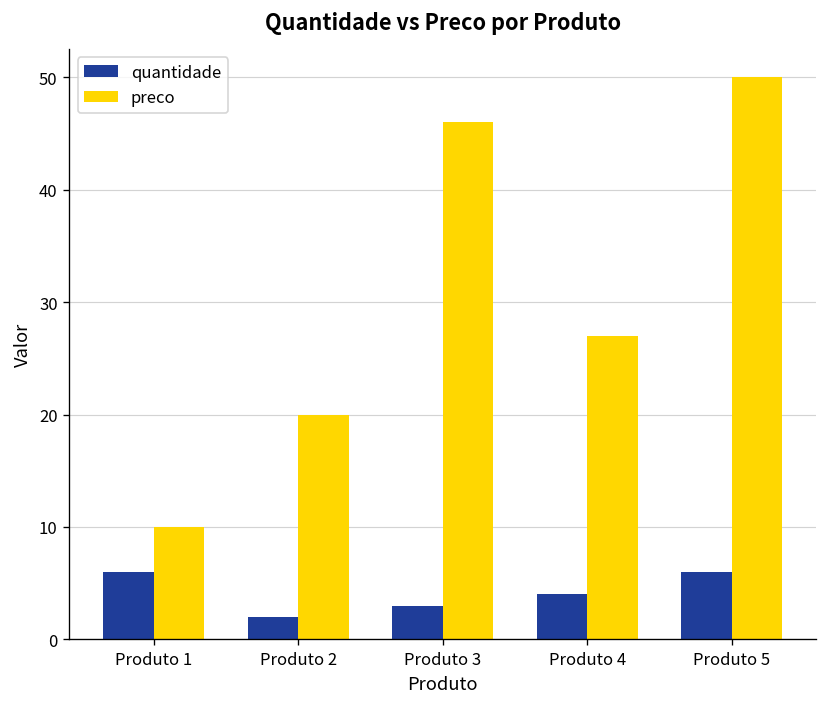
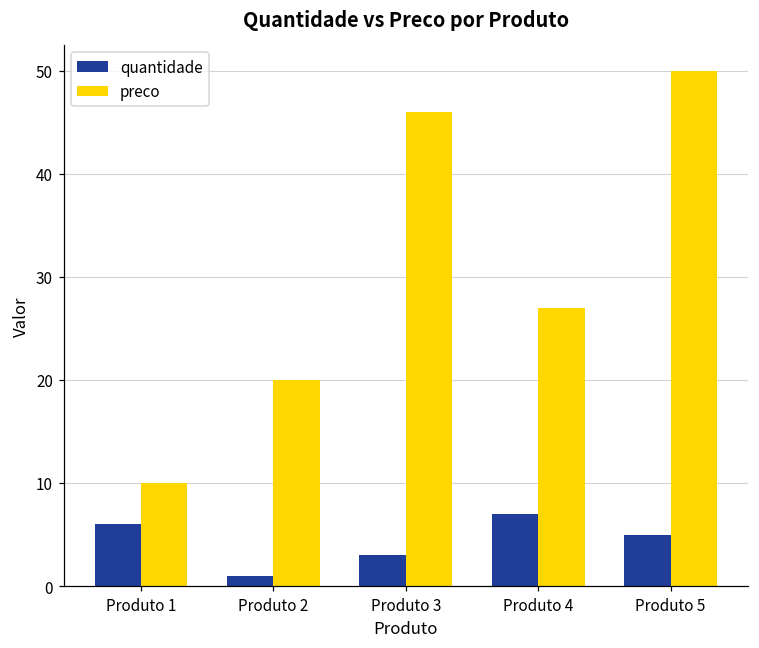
quantidade, Produto 2: 2 -> 1
quantidade, Produto 4: 4 -> 7
quantidade, Produto 5: 6 -> 5
